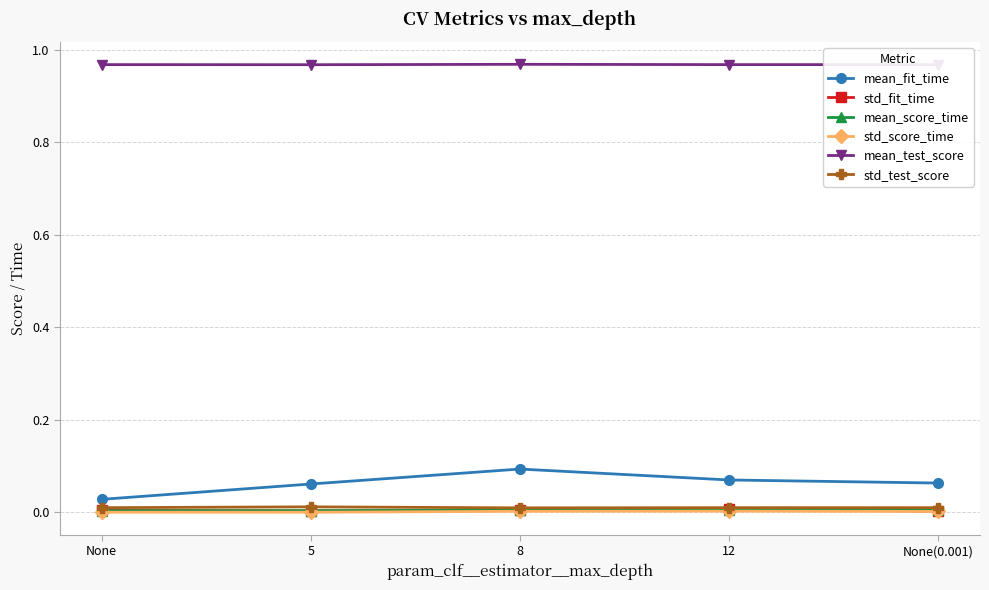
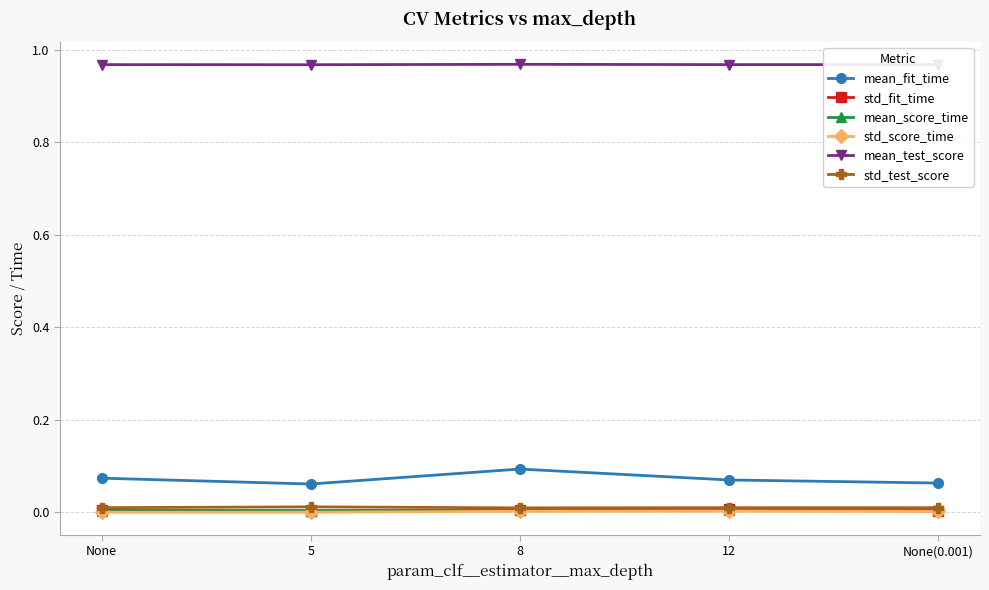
mean_fit_time, None: 0.03 -> 0.07
